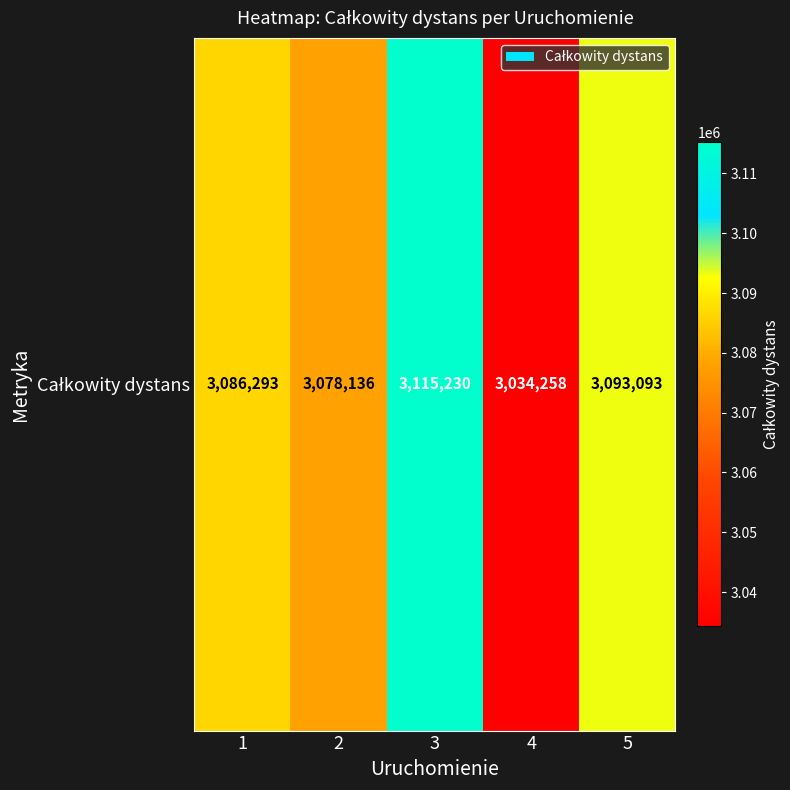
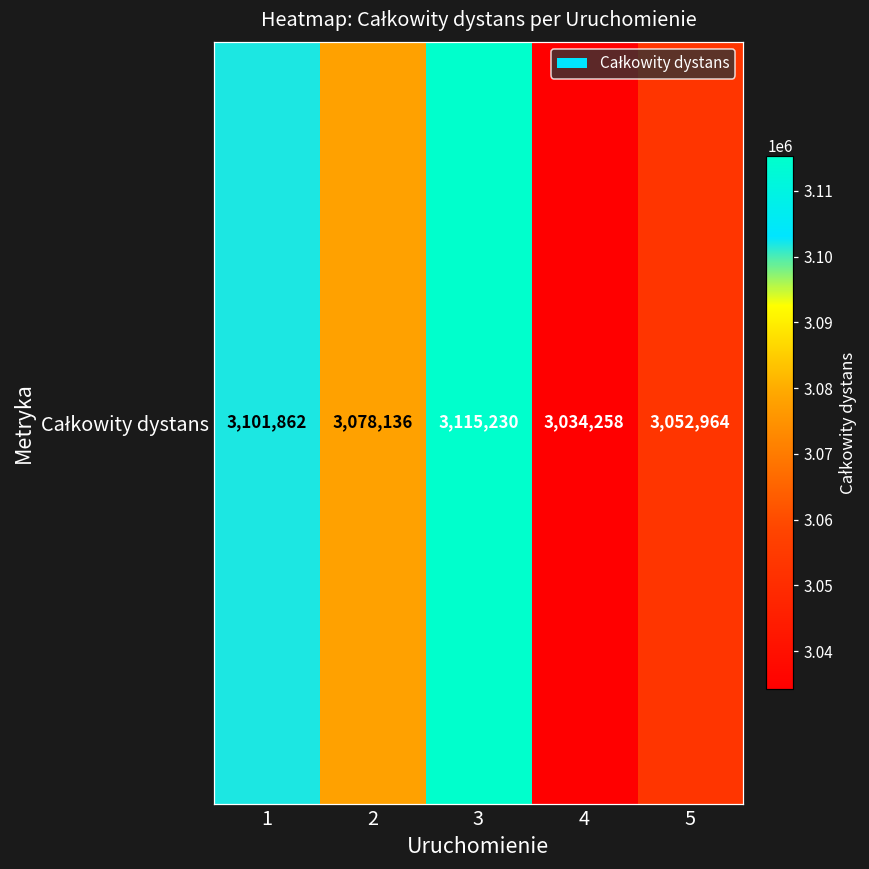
Całkowity dystans, 1: 3,086,293 -> 3,101,862
Całkowity dystans, 5: 3,093,093 -> 3,052,964
